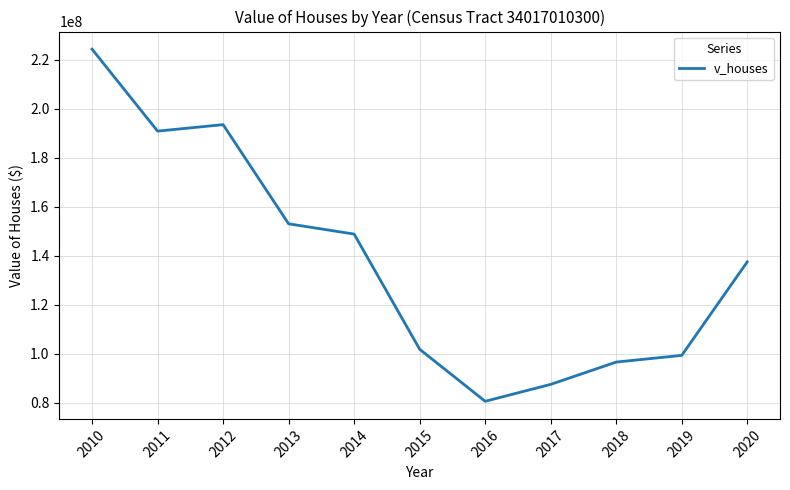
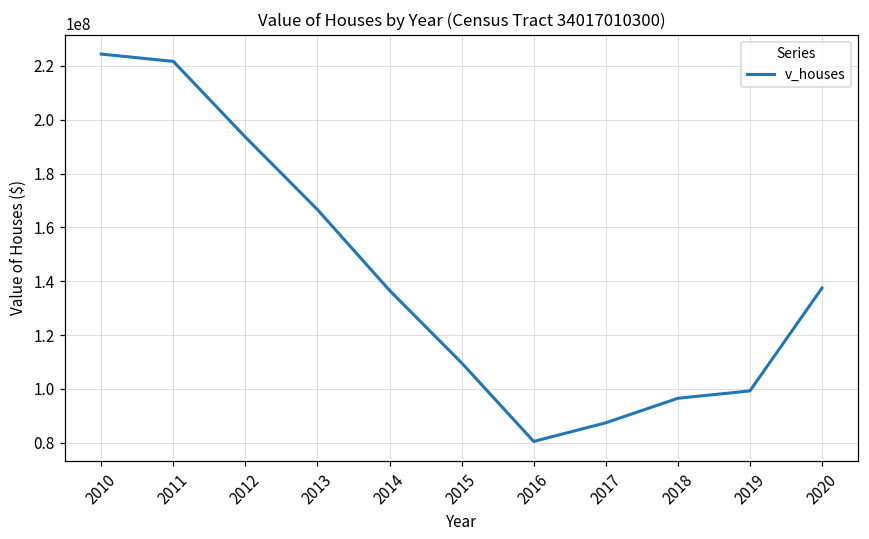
2011: 191000000 -> 222000000
2013: 153000000 -> 167000000
2014: 149000000 -> 137000000
2015: 102000000 -> 110000000
